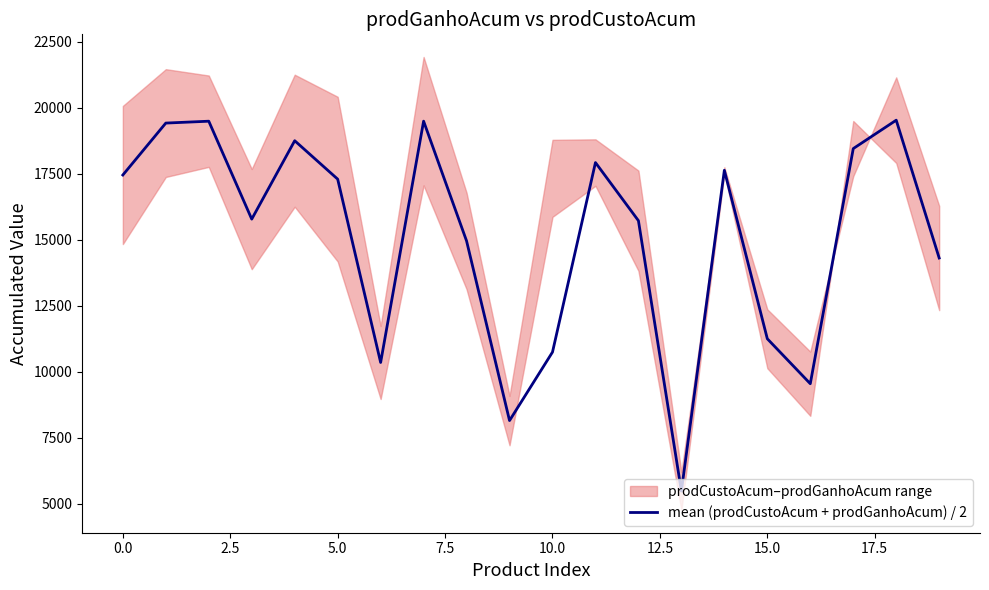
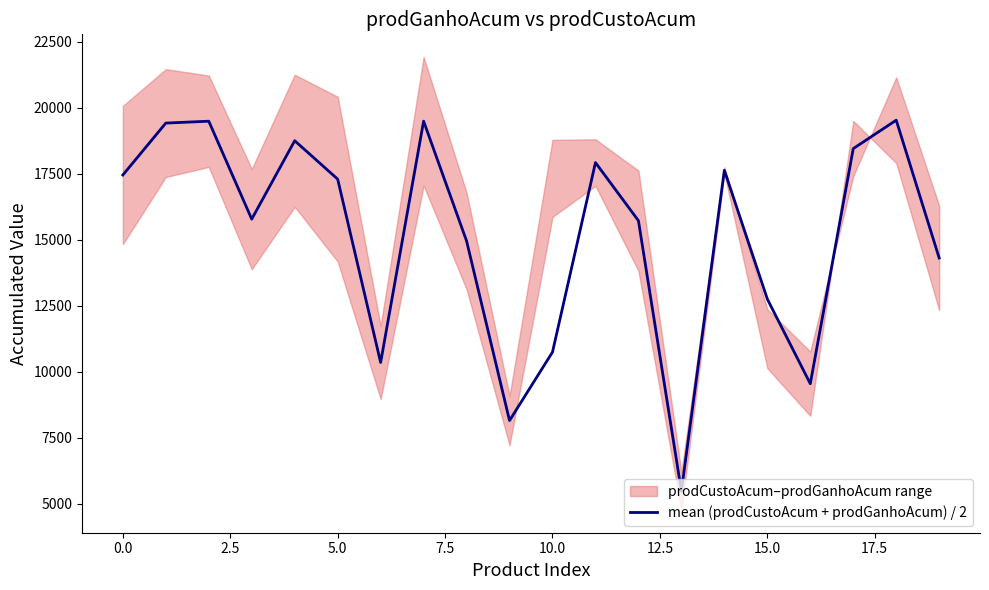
mean (prodCustoAcum + prodGanhoAcum) / 2, 15.0: 11200 -> 12800
